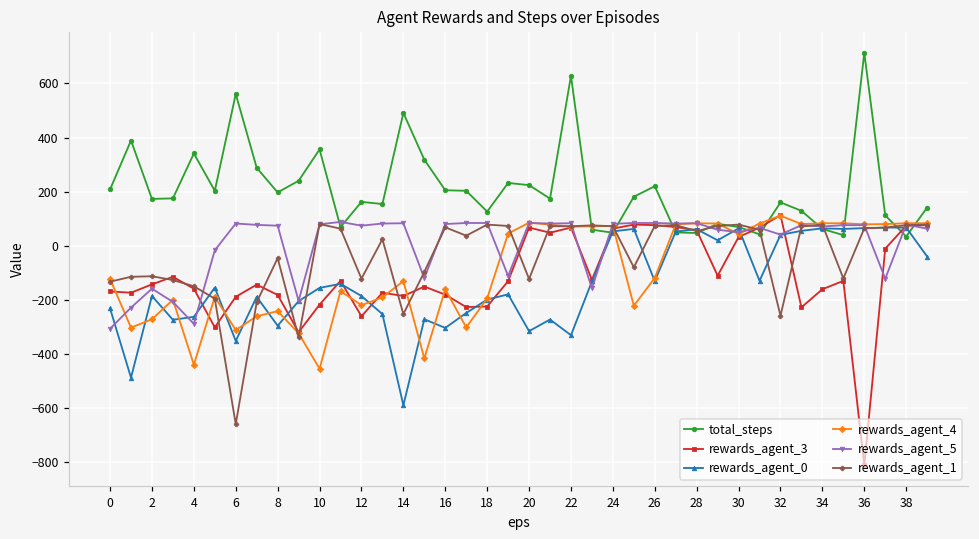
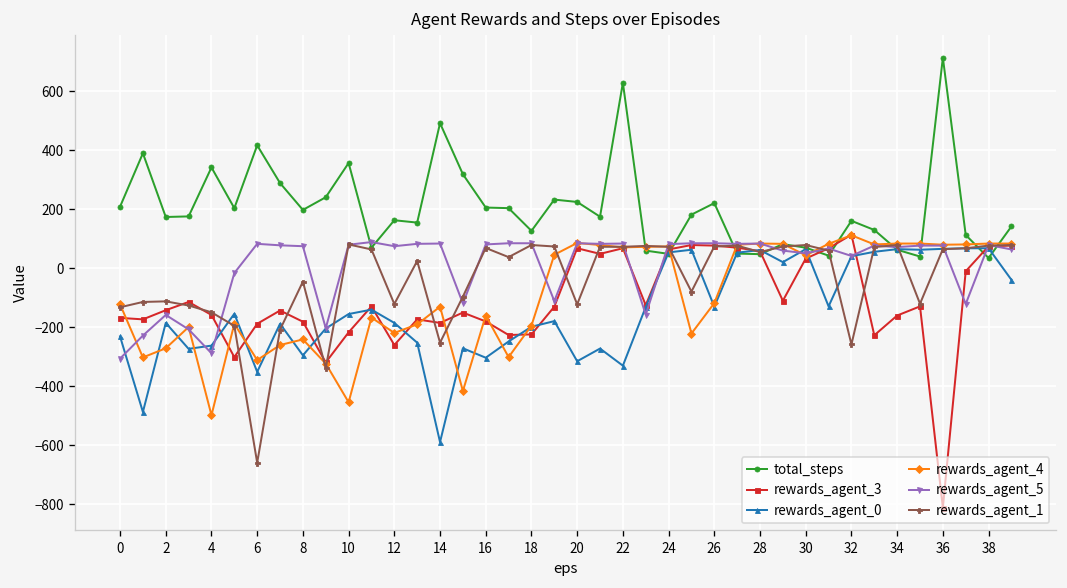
rewards_agent_4, 4: -440 -> -500
total_steps, 6: 560 -> 420
